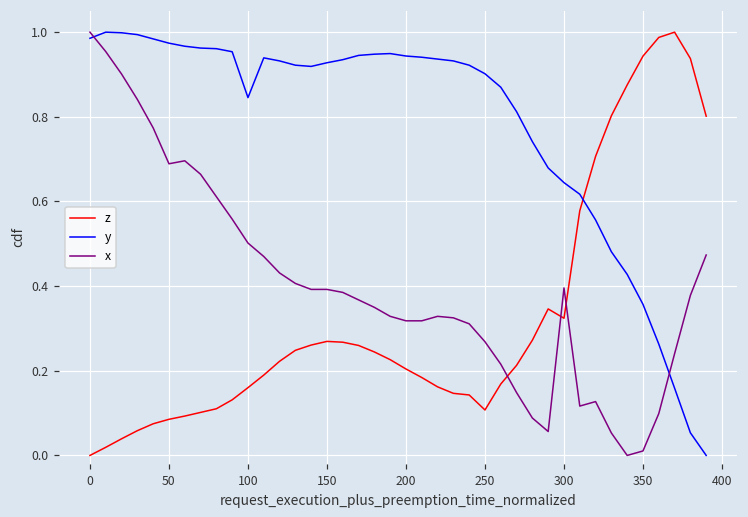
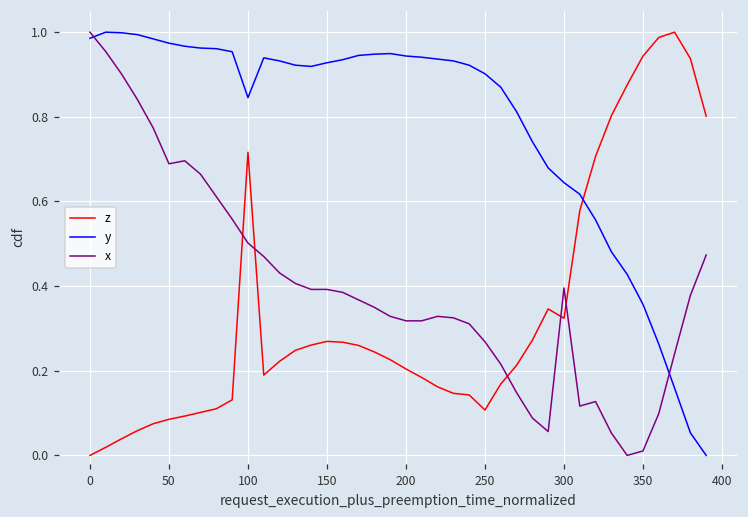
z, 100: 0.16 -> 0.72
